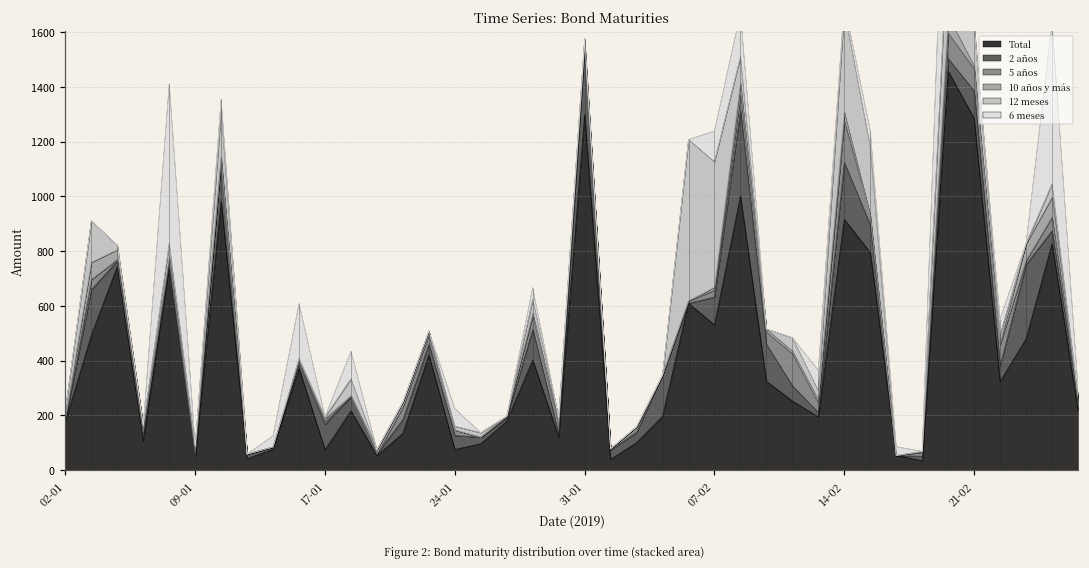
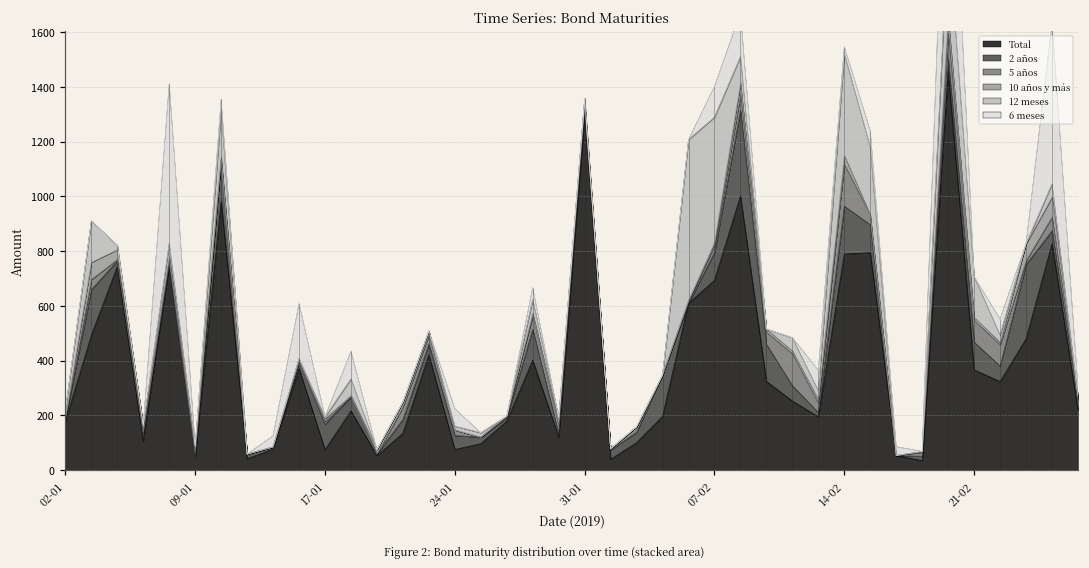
2 años, 31-01: 240 -> 20
Total, 07-02: 530 -> 690
Total, 14-02: 920 -> 790
2 años, 14-02: 210 -> 180
Total, 21-02: 1280 -> 370
